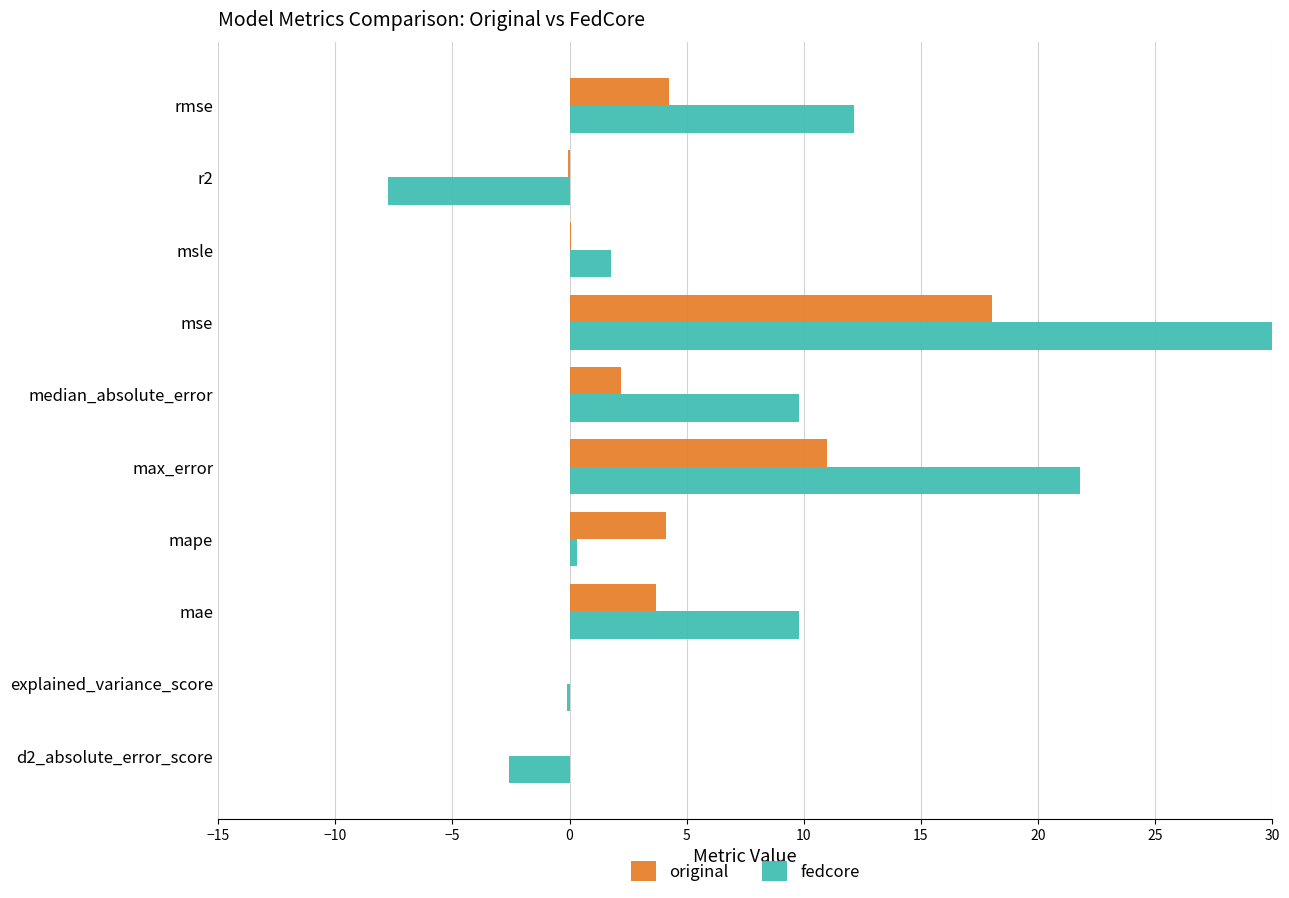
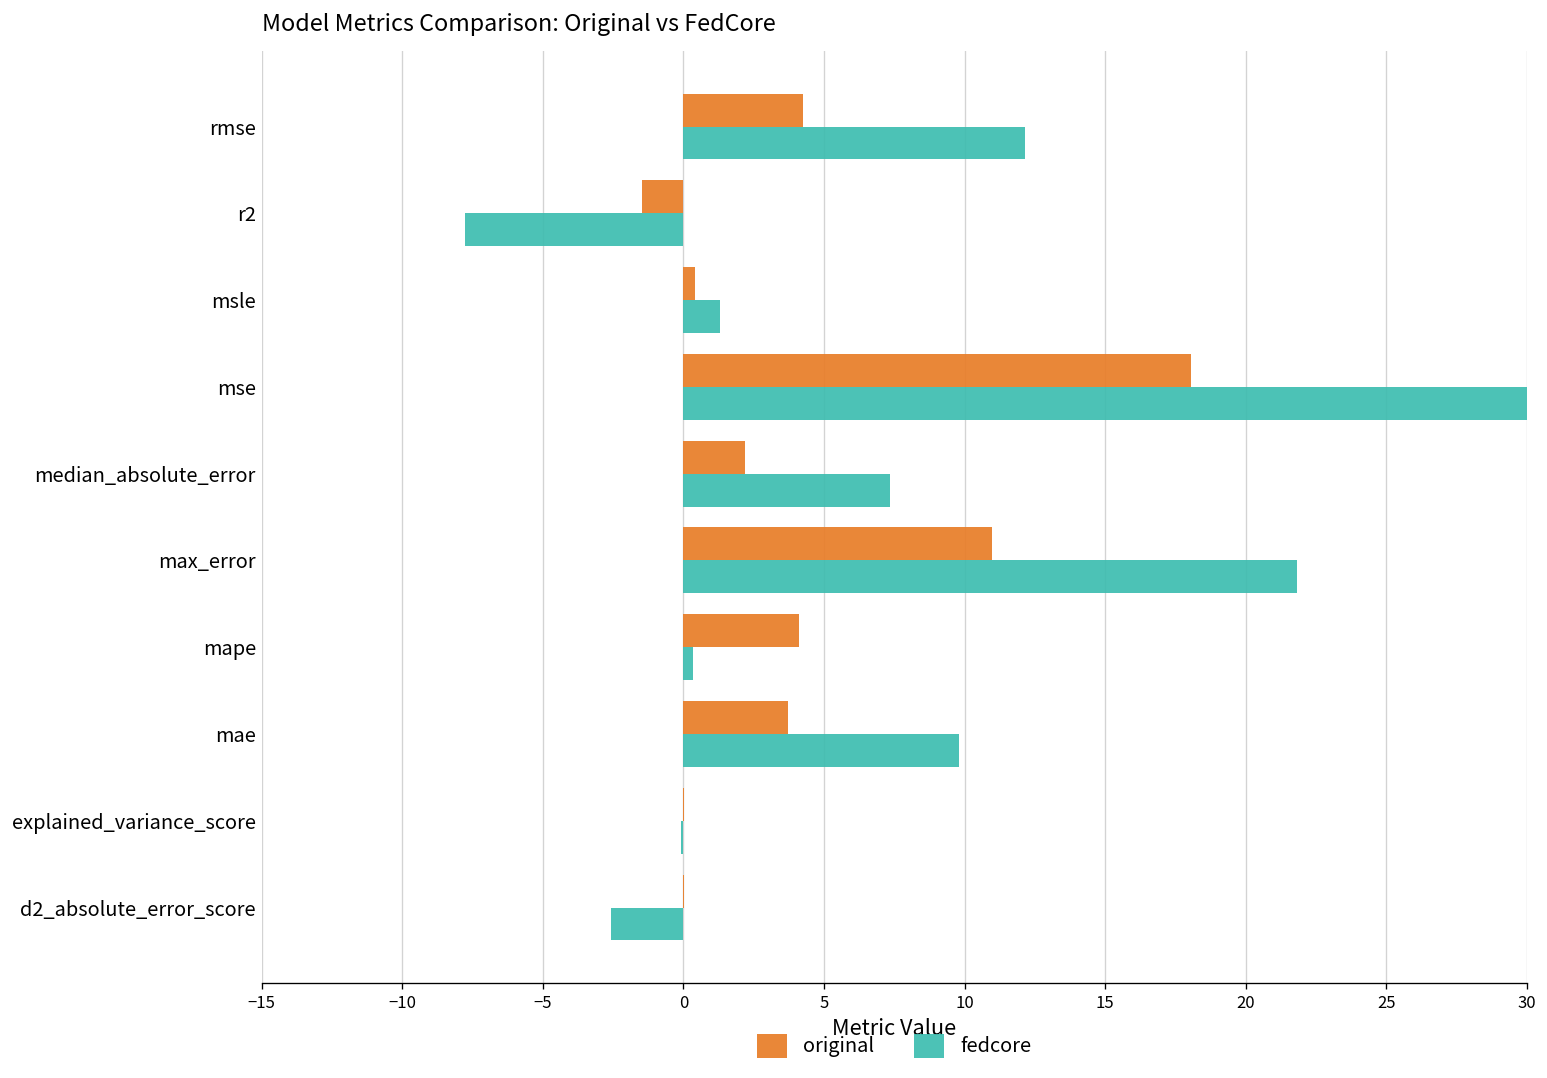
original, r2: -0.1 -> -1.5
original, msle: 0.1 -> 0.4
fedcore, msle: 1.8 -> 1.3
fedcore, median_absolute_error: 9.8 -> 7.3
